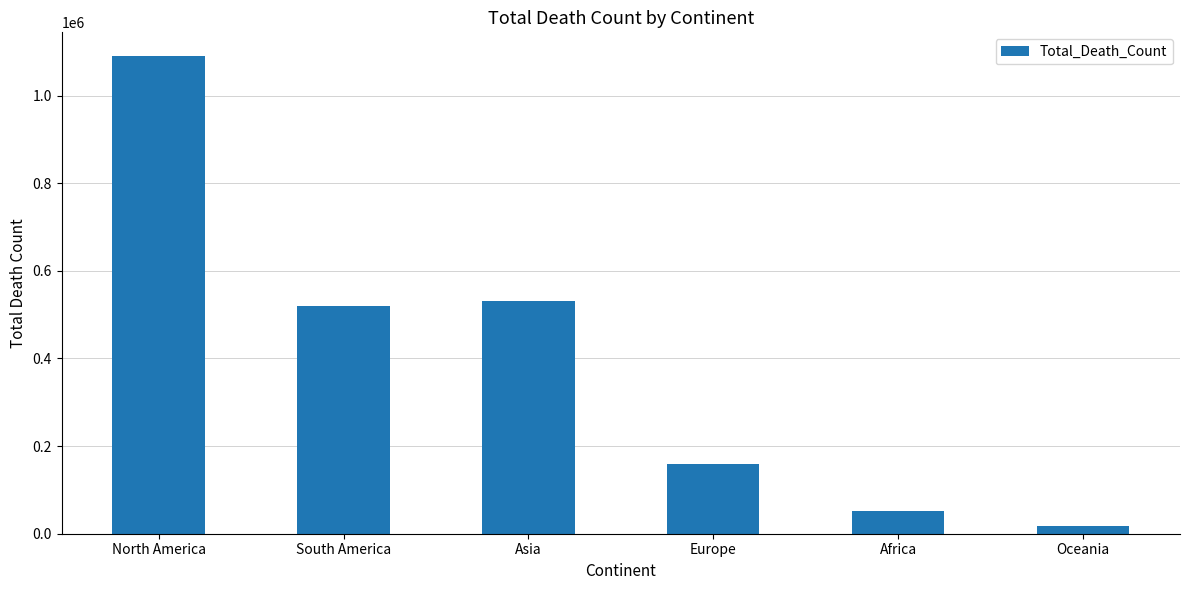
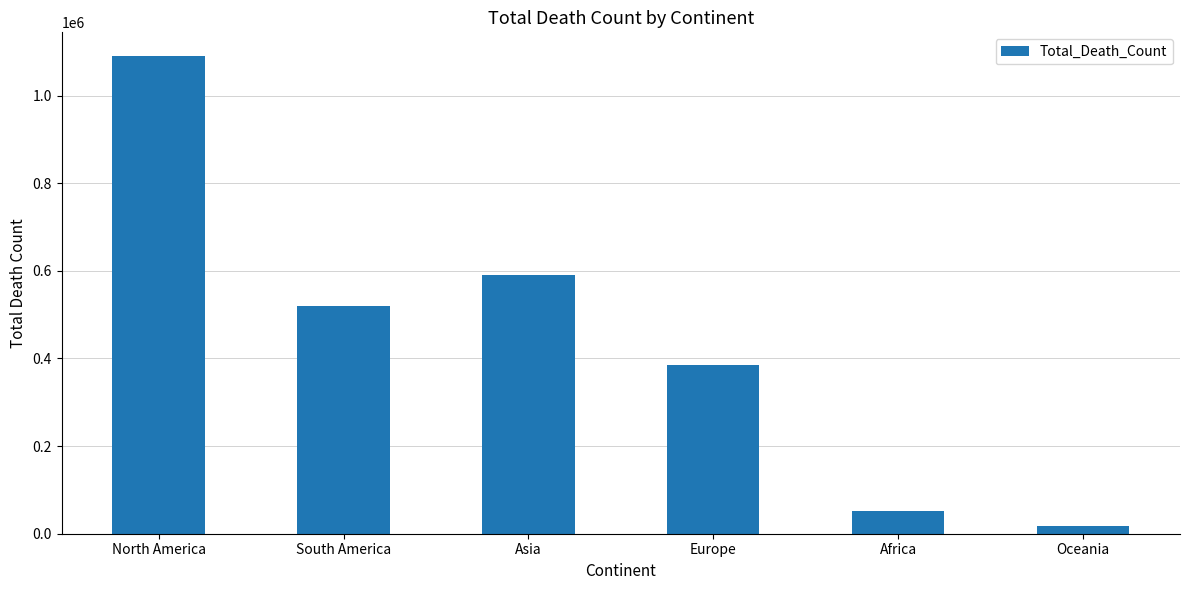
Asia: 530000 -> 590000
Europe: 160000 -> 390000
